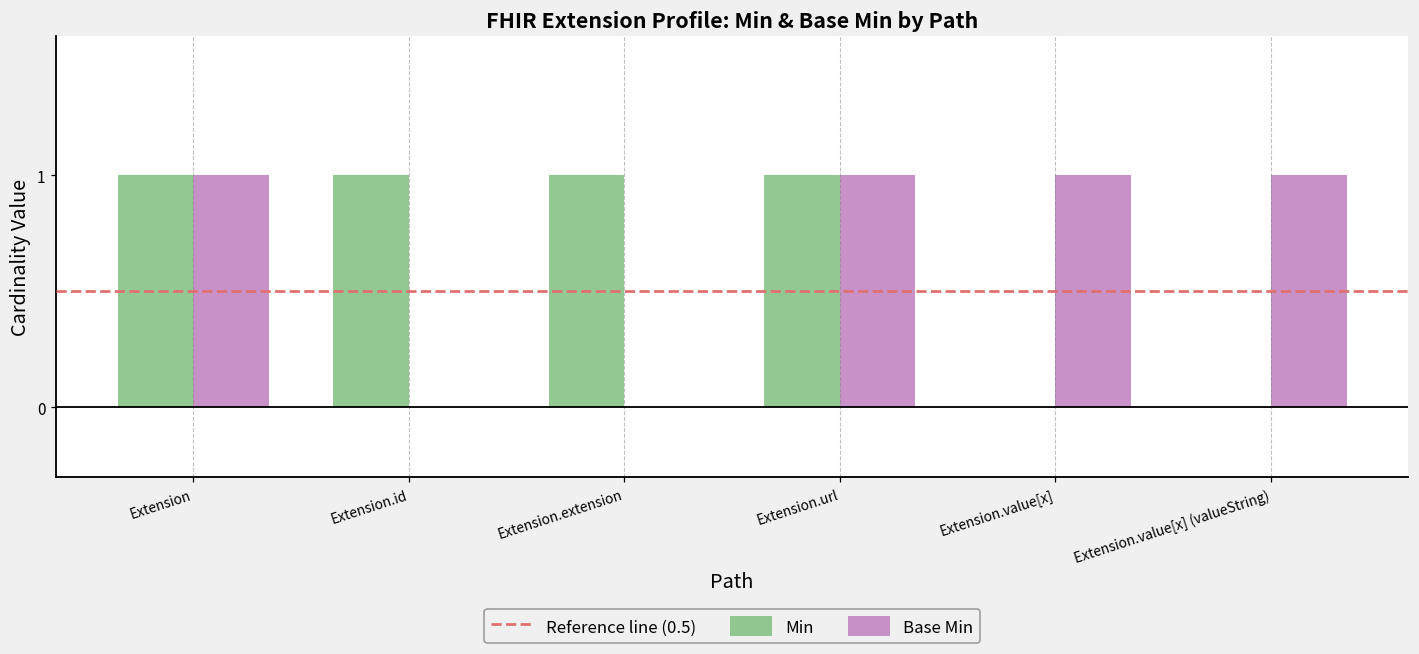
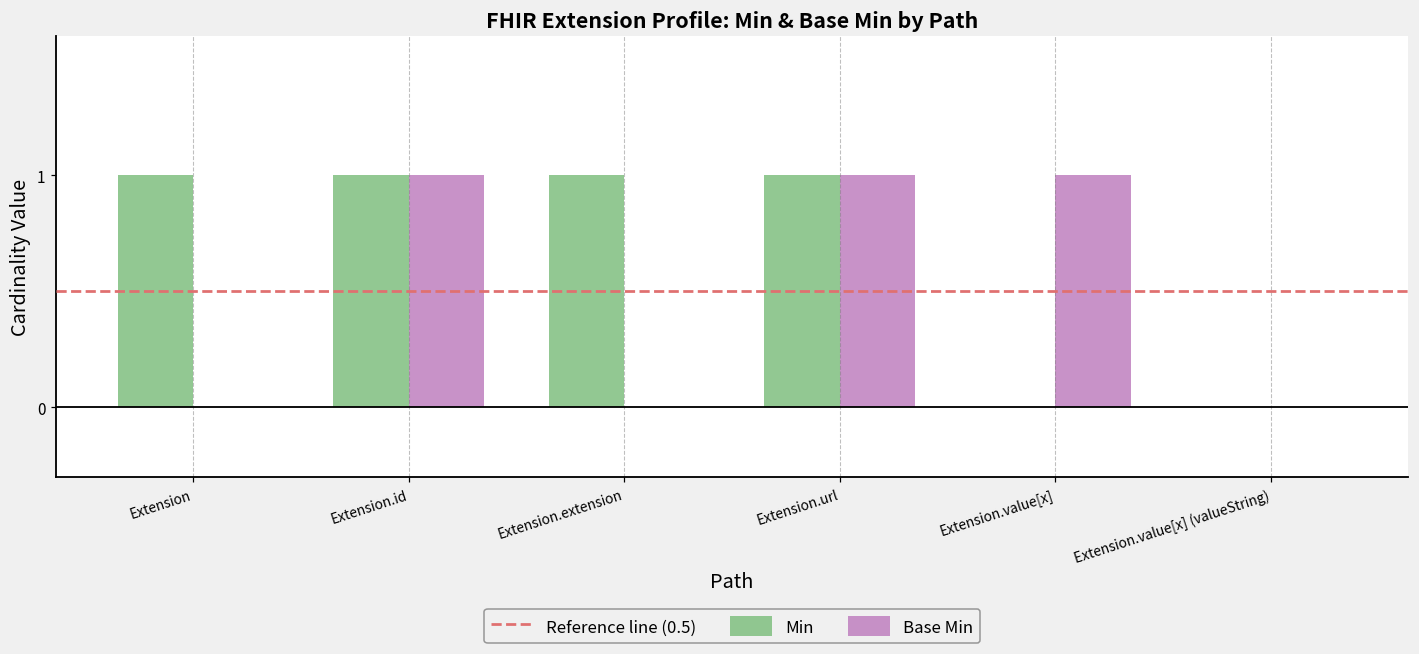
Base Min, Extension: 1 -> 0
Base Min, Extension.id: 0 -> 1
Base Min, Extension.value[x] (valueString): 1 -> 0
